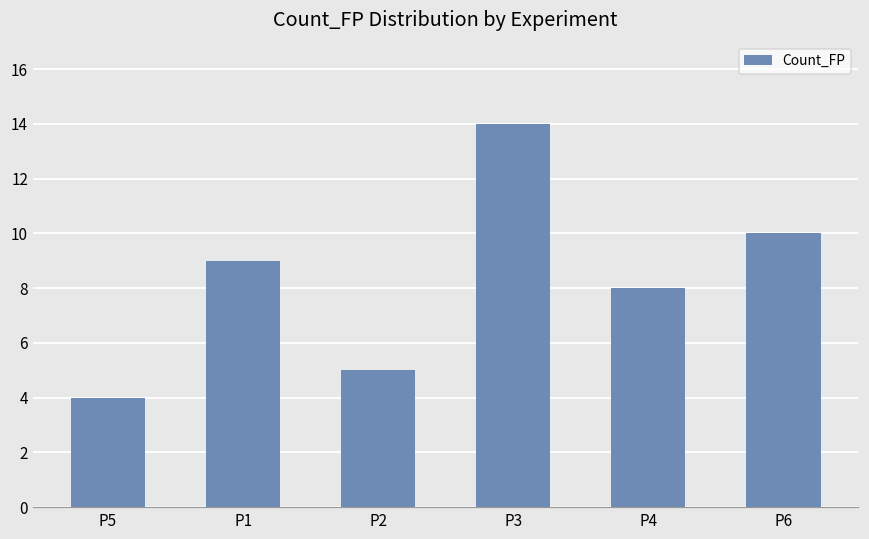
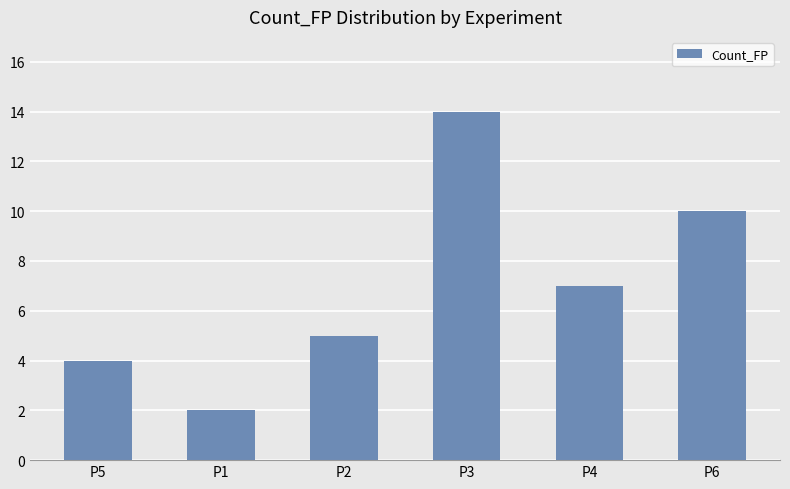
P1: 9 -> 2
P4: 8 -> 7
